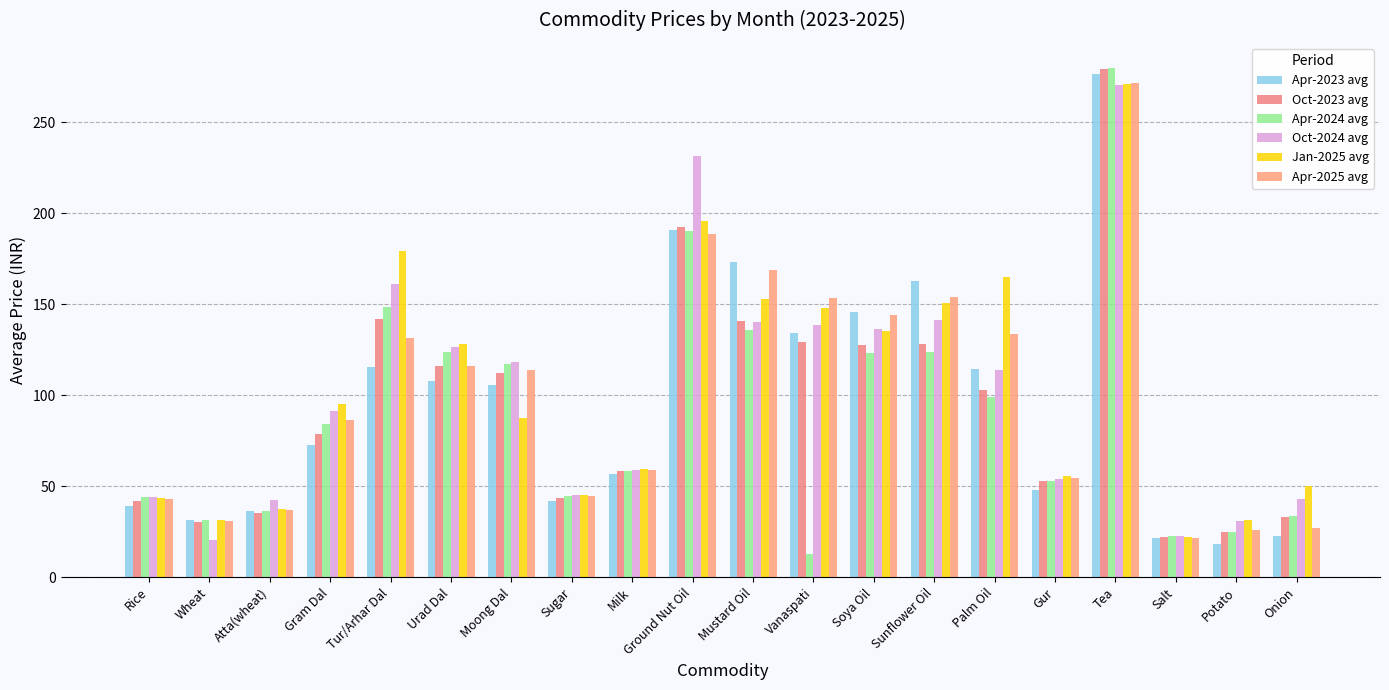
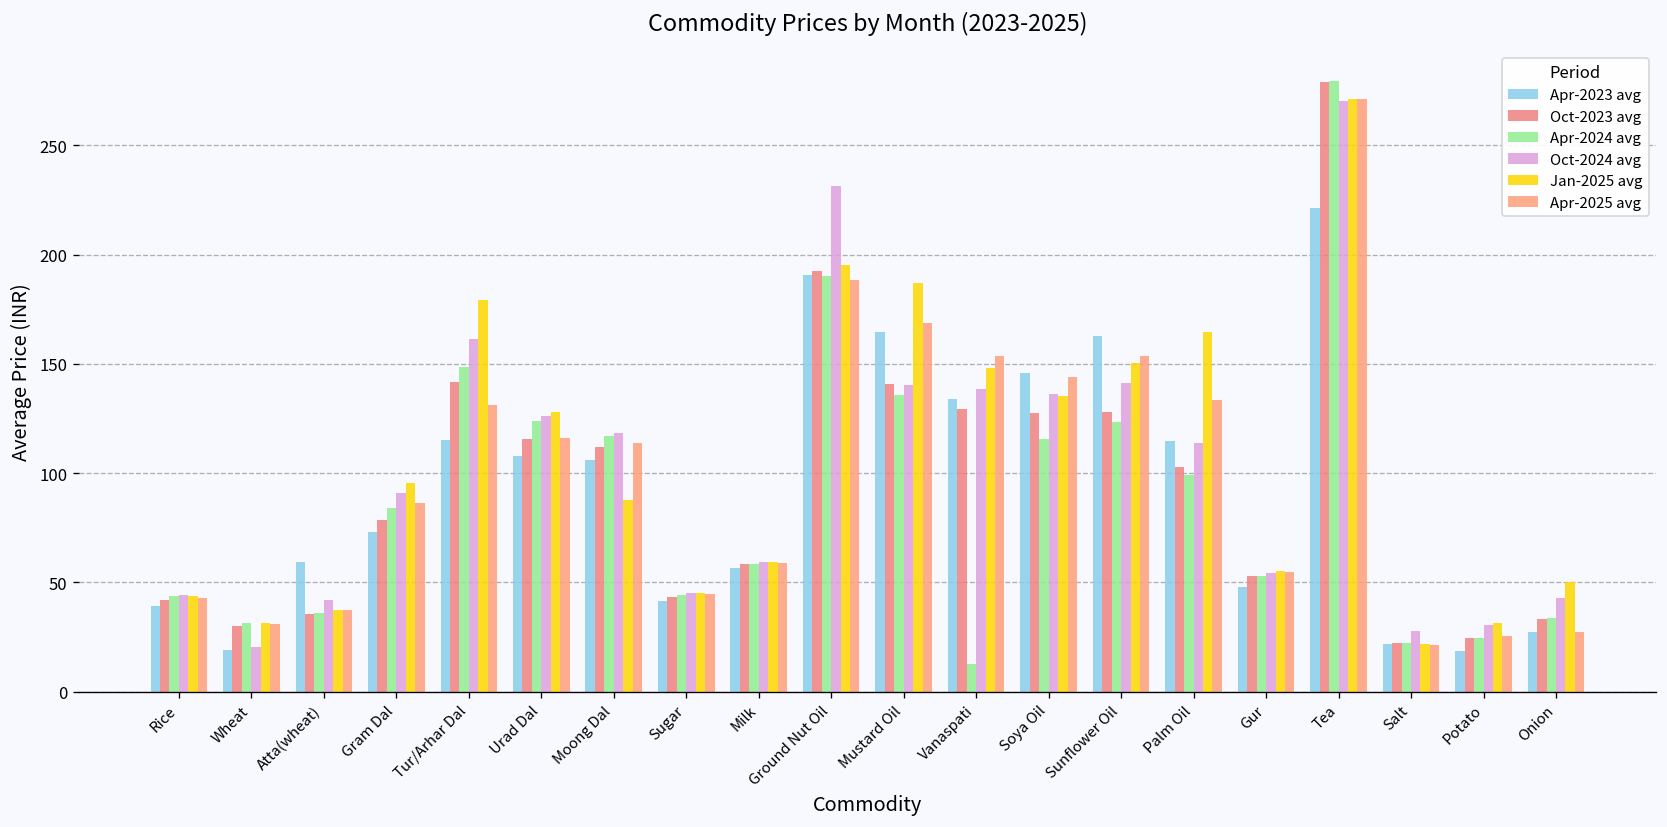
Apr-2023 avg, Wheat: 31 -> 19
Apr-2023 avg, Atta(wheat): 37 -> 59
Apr-2023 avg, Mustard Oil: 173 -> 164
Jan-2025 avg, Mustard Oil: 153 -> 187
Apr-2024 avg, Soya Oil: 123 -> 116
Apr-2023 avg, Tea: 276 -> 221
Oct-2024 avg, Salt: 22 -> 28
Apr-2023 avg, Onion: 22 -> 27
